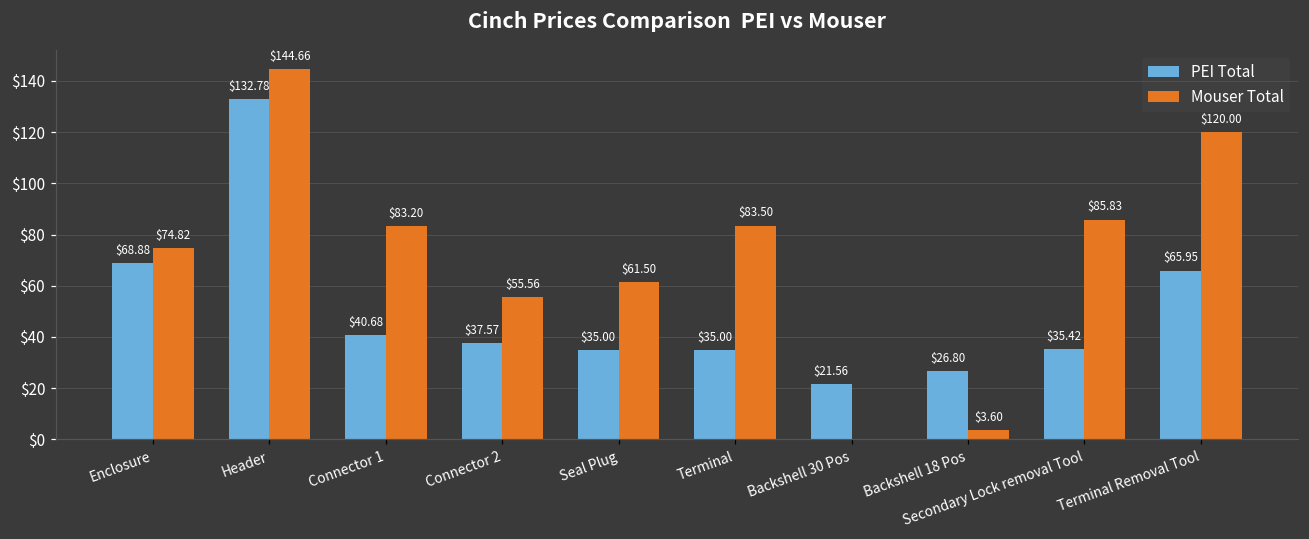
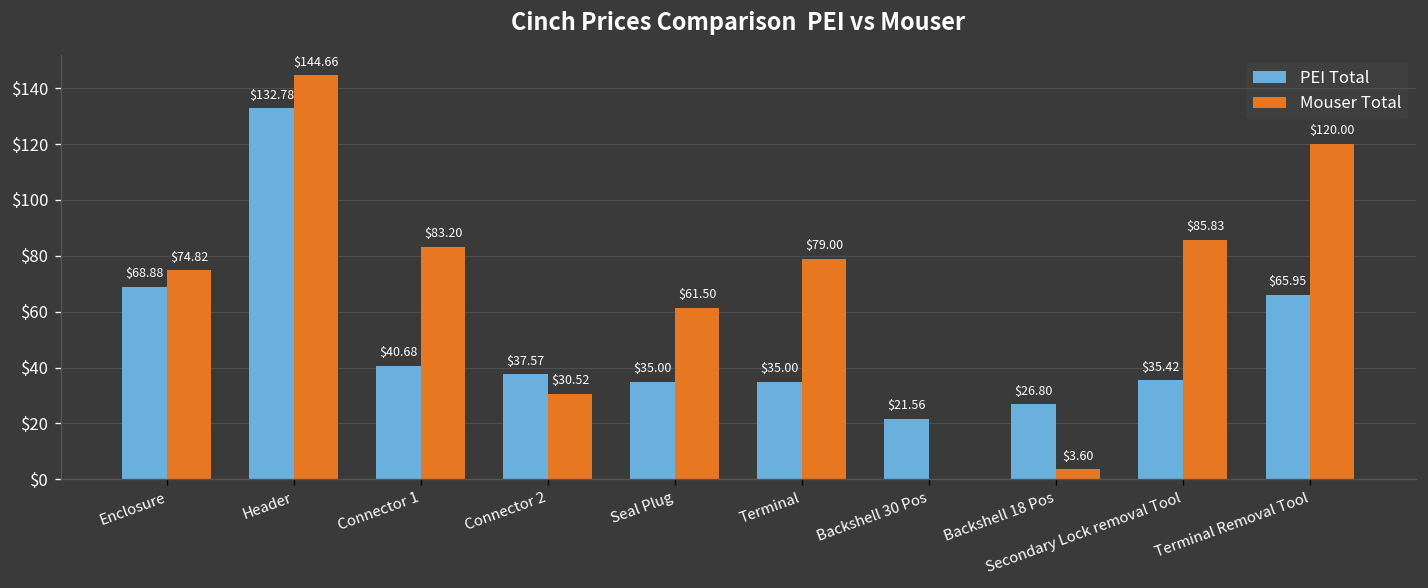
Mouser Total, Connector 2: $55.56 -> $30.52
Mouser Total, Terminal: $83.50 -> $79.00
